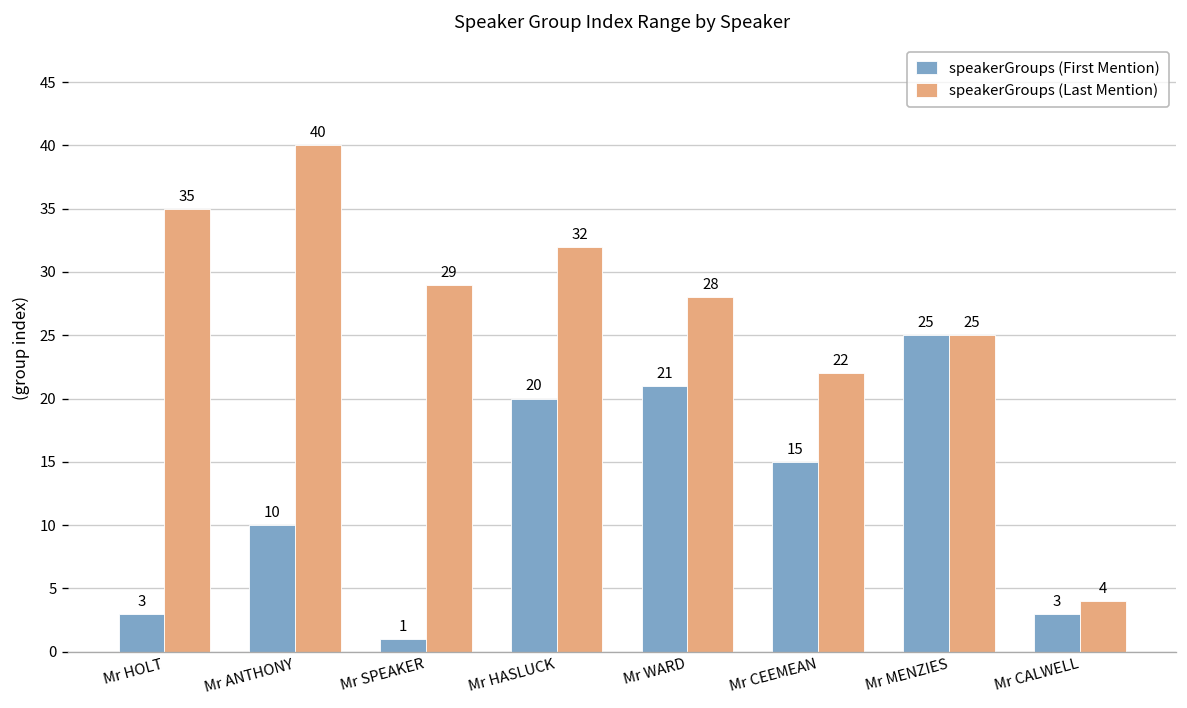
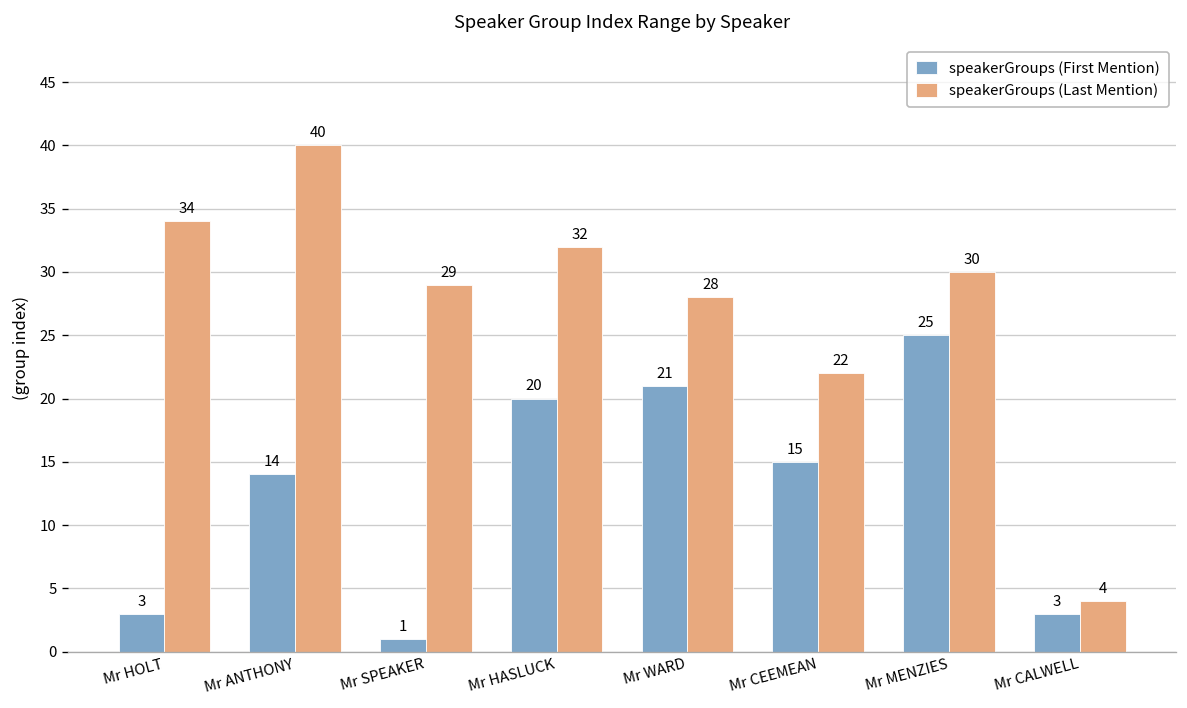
speakerGroups (Last Mention), Mr HOLT: 35 -> 34
speakerGroups (First Mention), Mr ANTHONY: 10 -> 14
speakerGroups (Last Mention), Mr MENZIES: 25 -> 30
